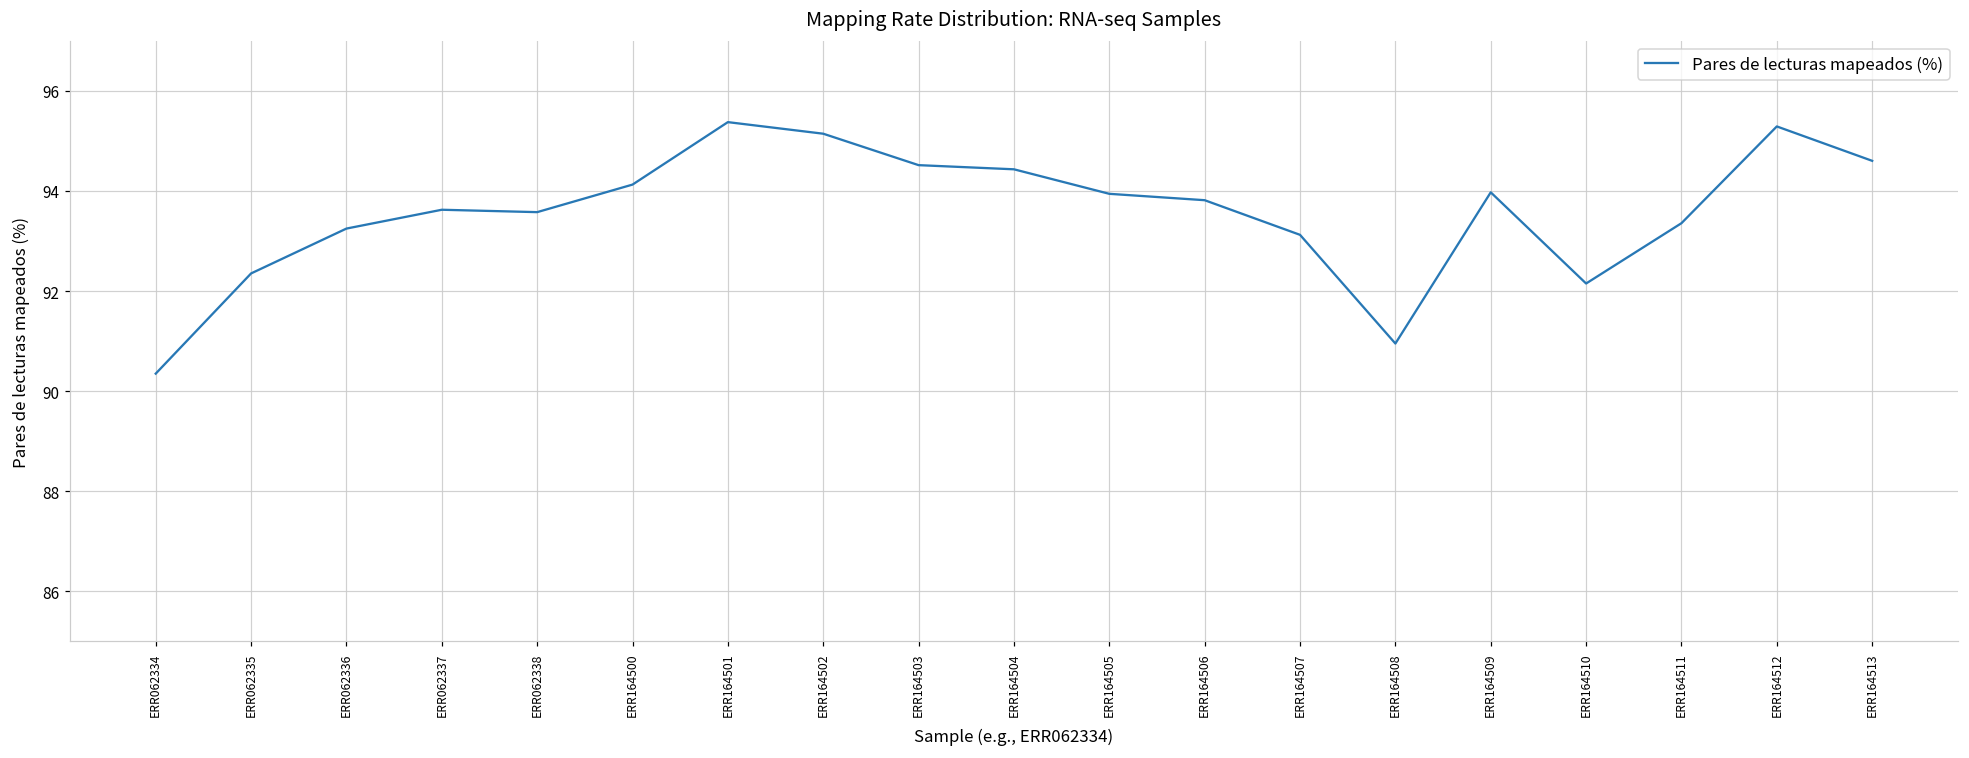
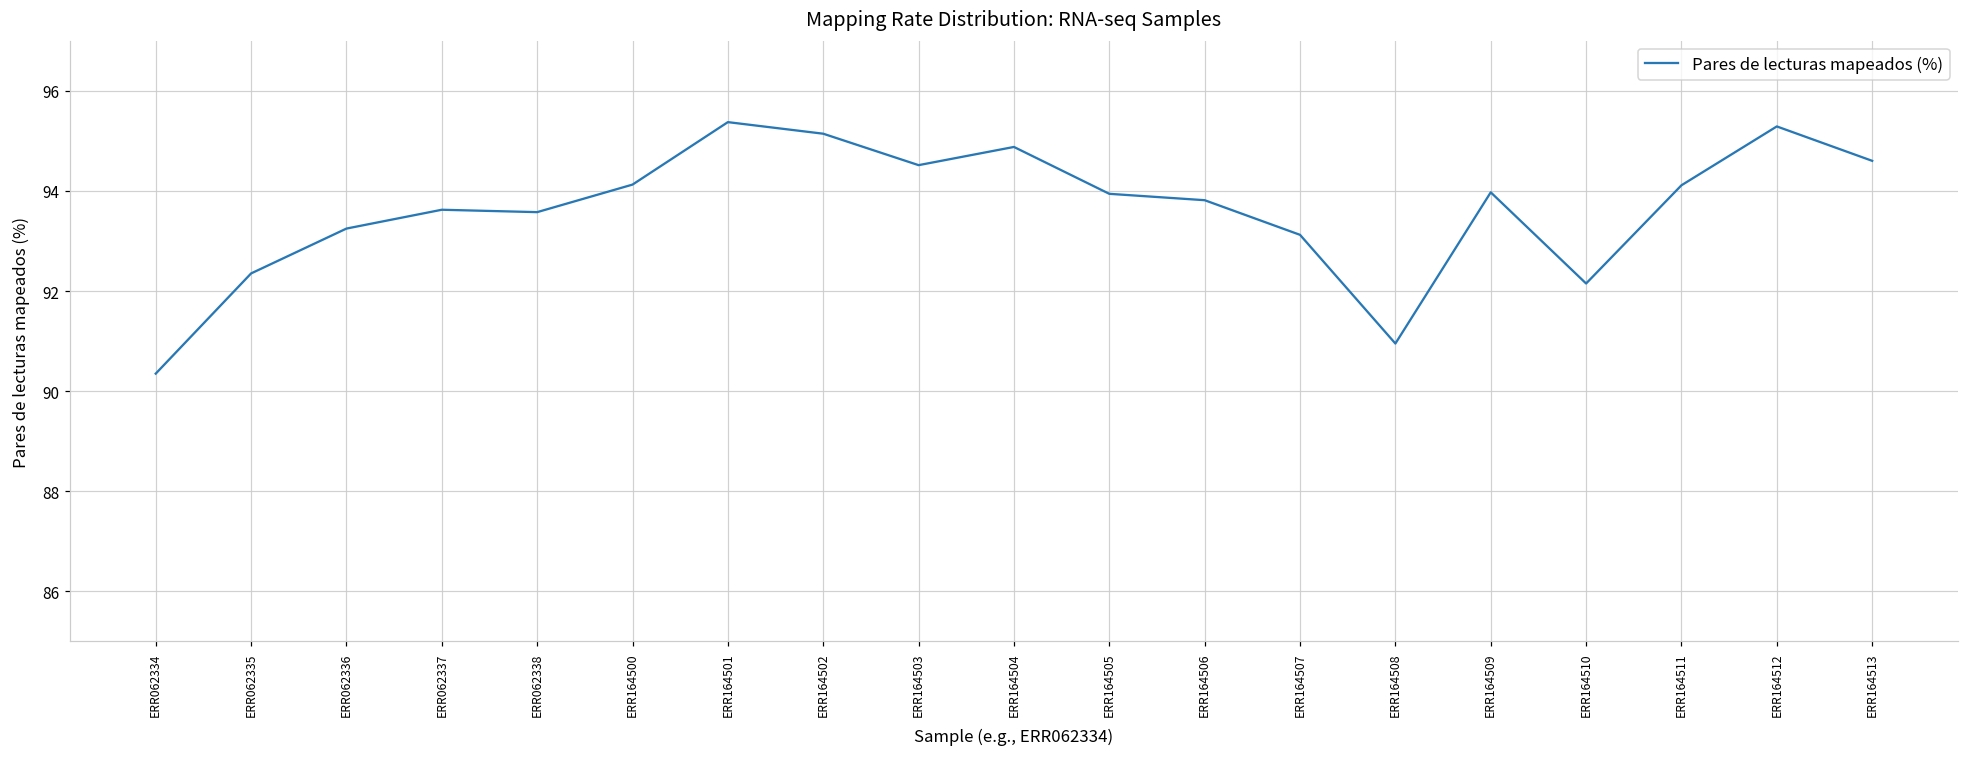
ERR164504: 94.4 -> 94.9
ERR164511: 93.4 -> 94.1
